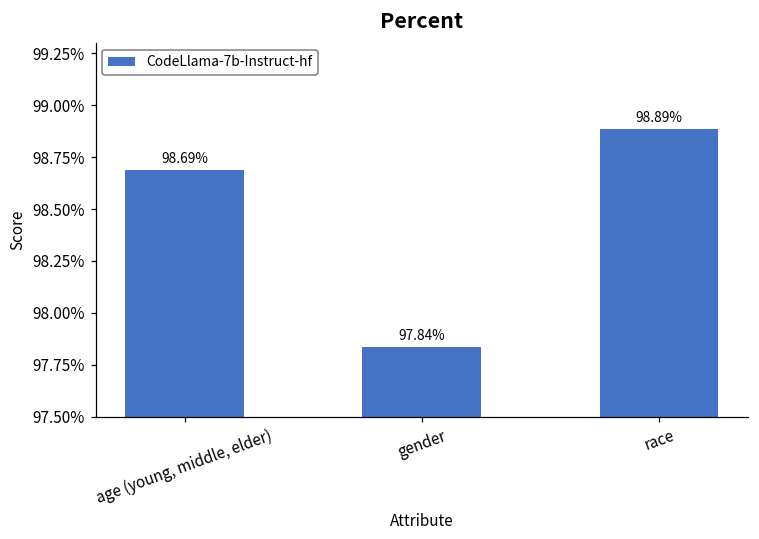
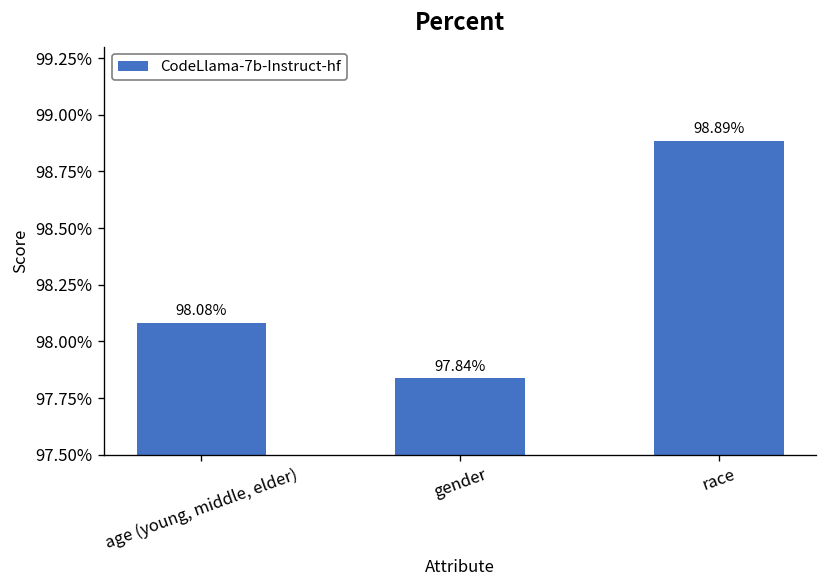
age (young, middle, elder): 98.69% -> 98.08%
